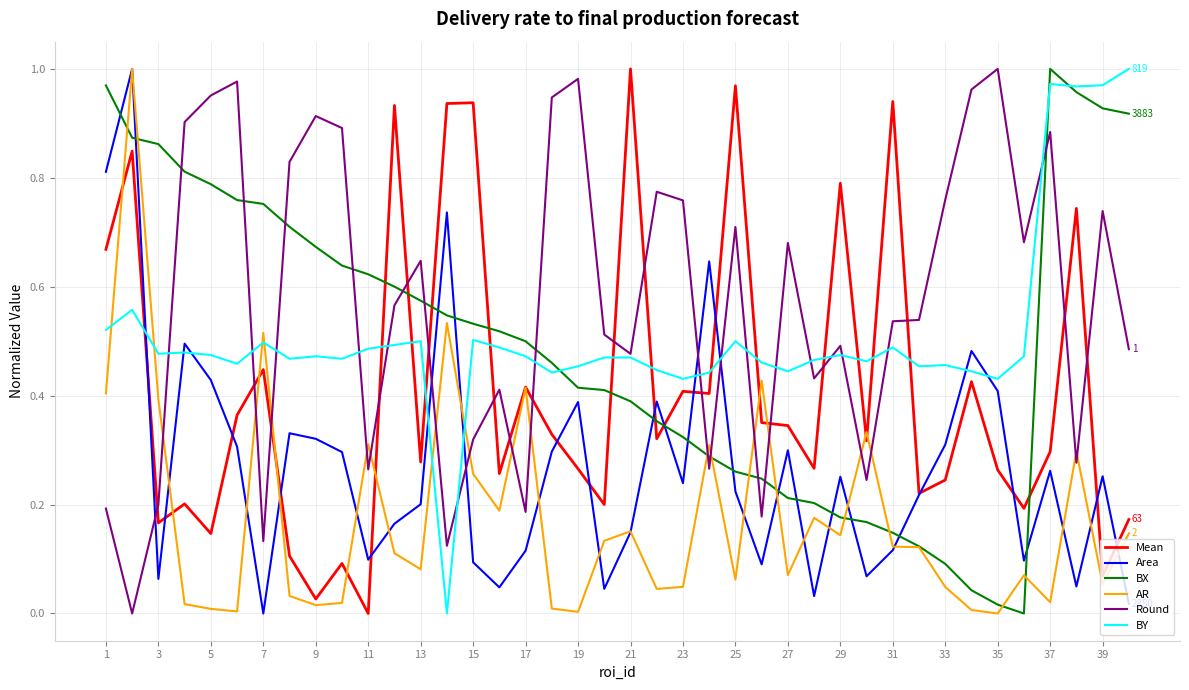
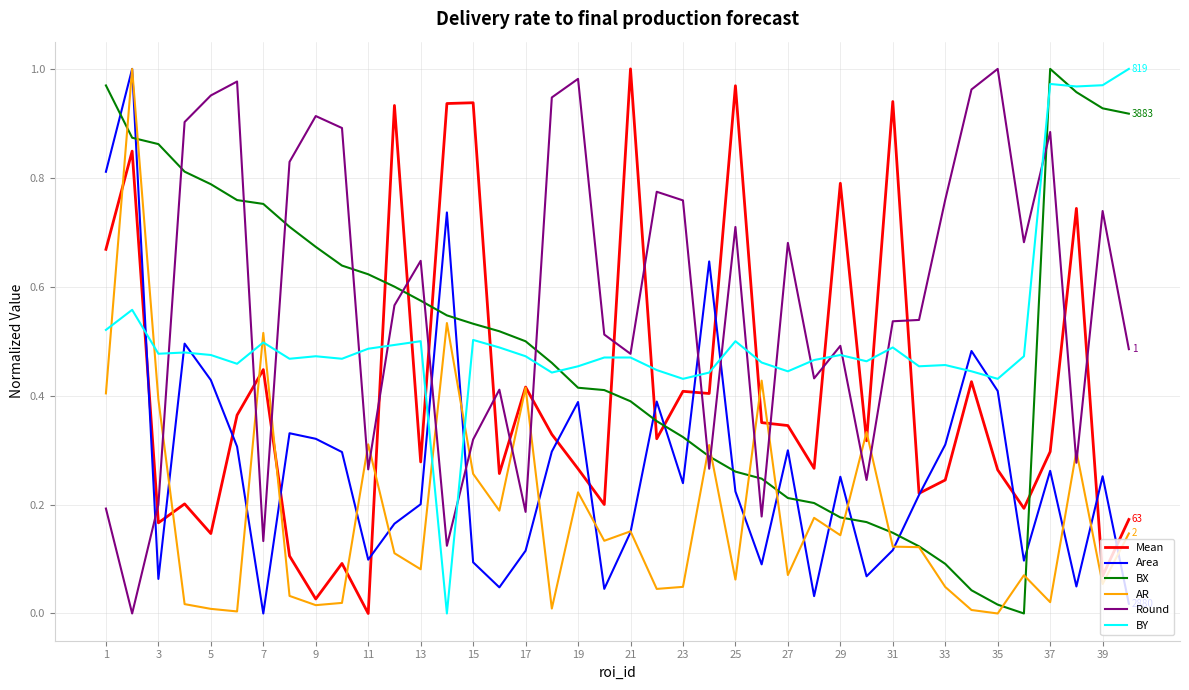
AR, 19: 0.00 -> 0.22
